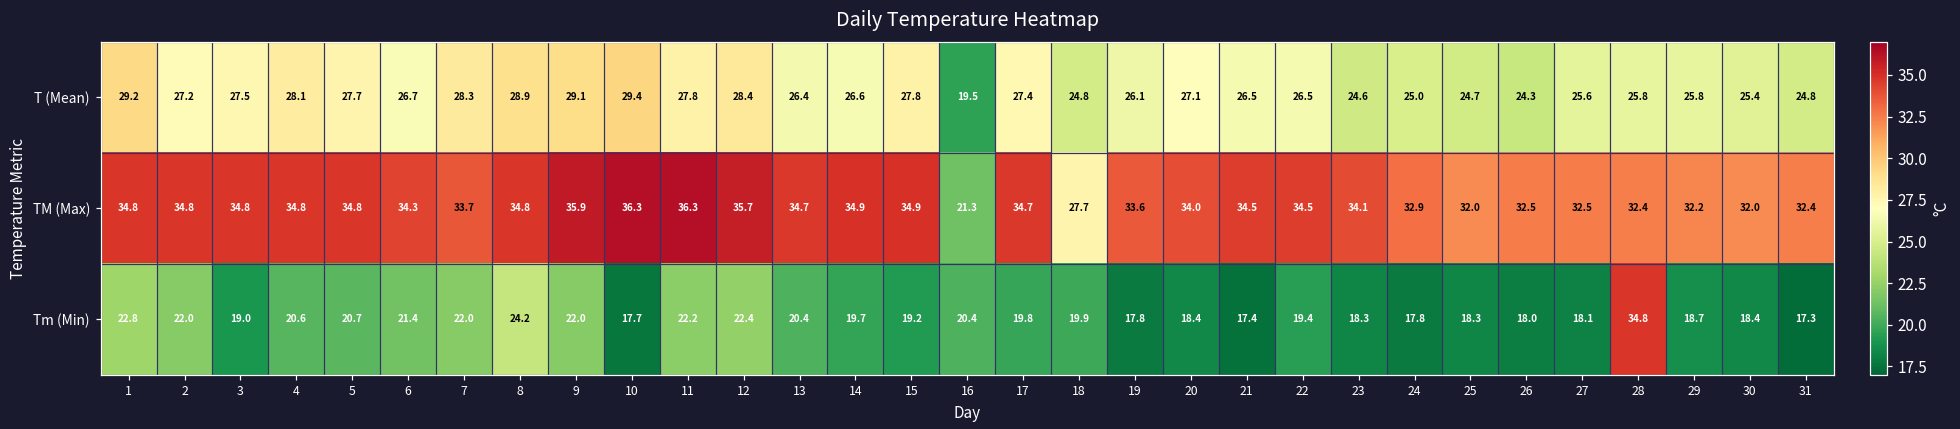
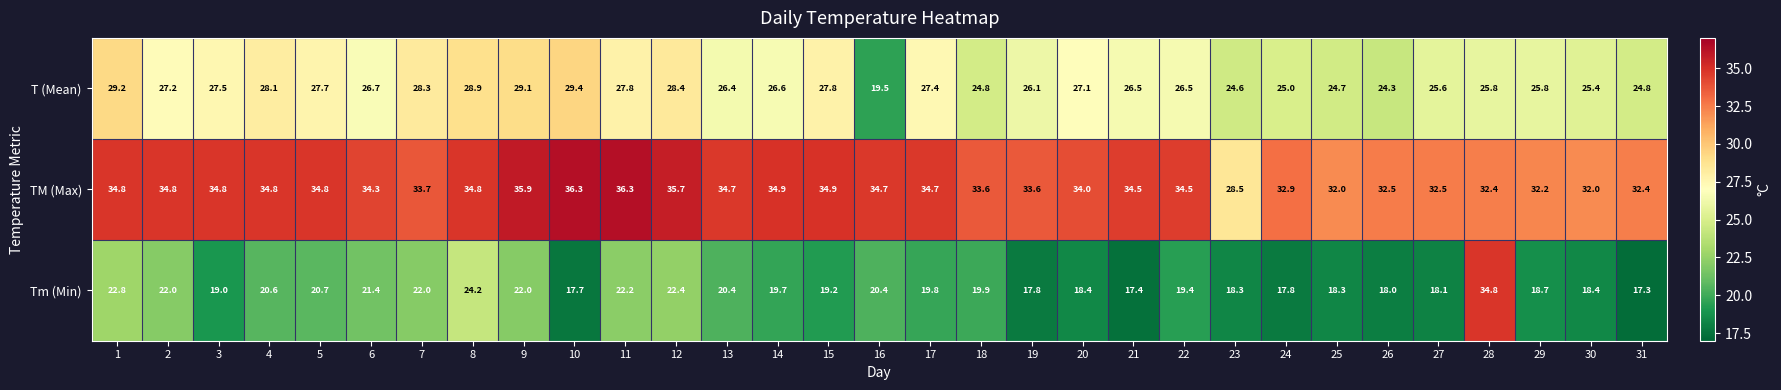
TM (Max), 16: 21.3 -> 34.7
TM (Max), 18: 27.7 -> 33.6
TM (Max), 23: 34.1 -> 28.5
